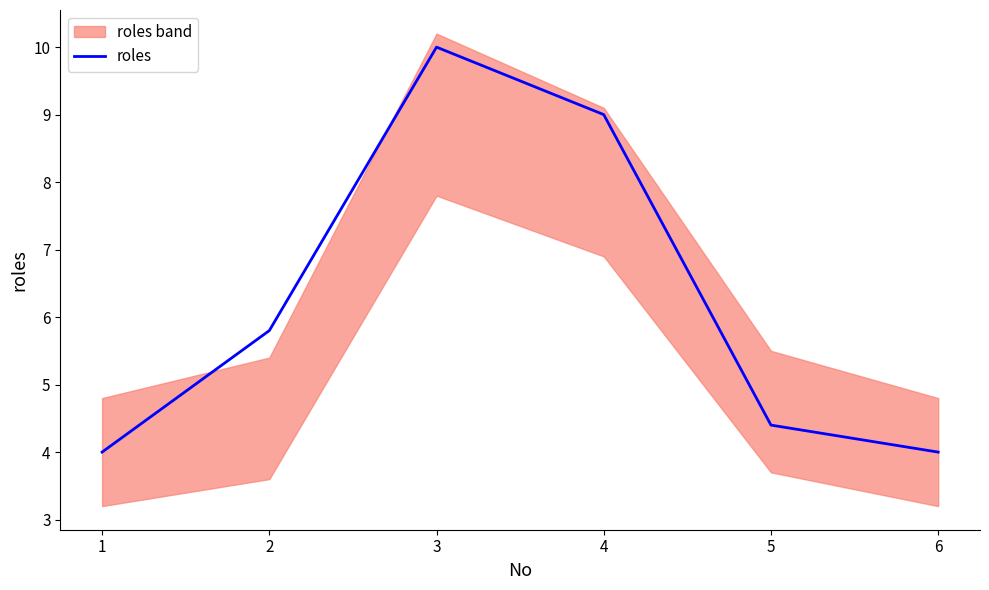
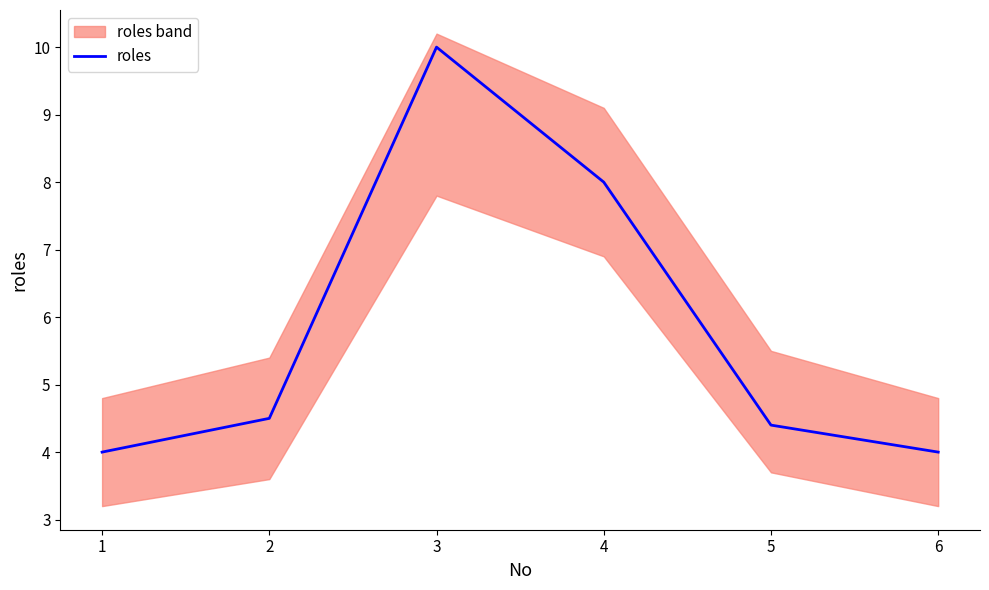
roles, 2: 5.8 -> 4.5
roles, 4: 9 -> 8
